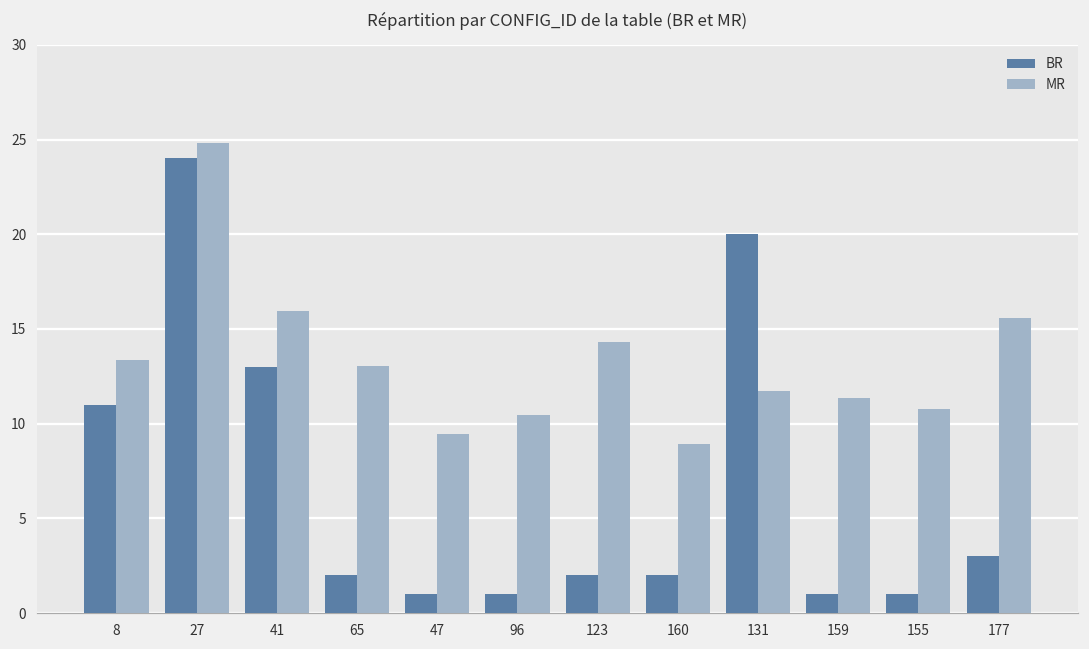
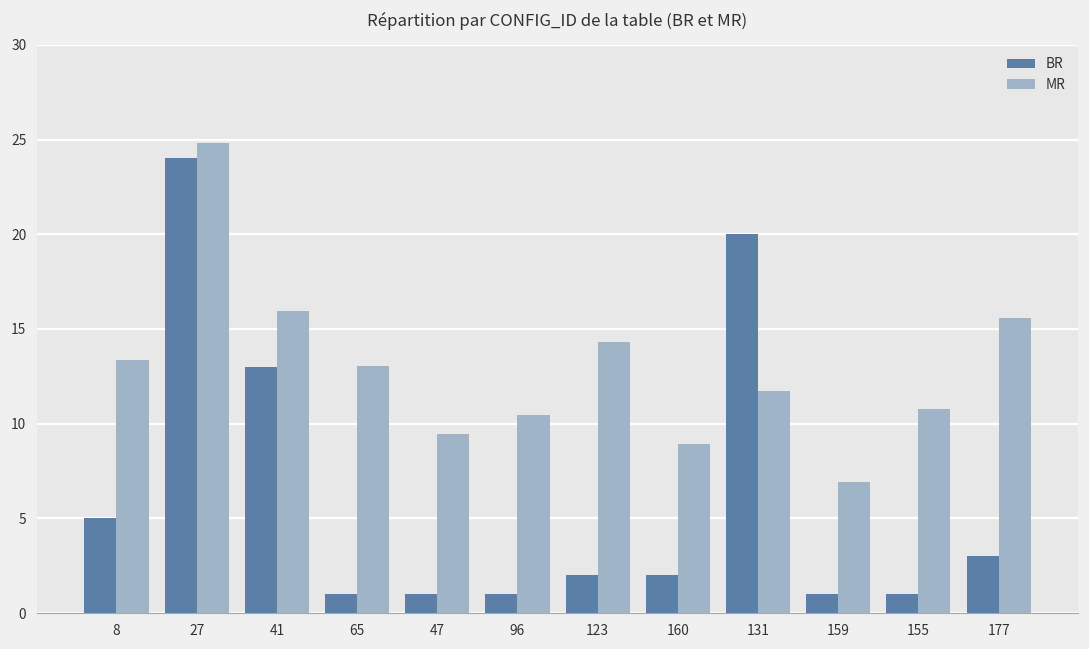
BR, 8: 11 -> 5
BR, 65: 2 -> 1
MR, 159: 11.4 -> 6.9
